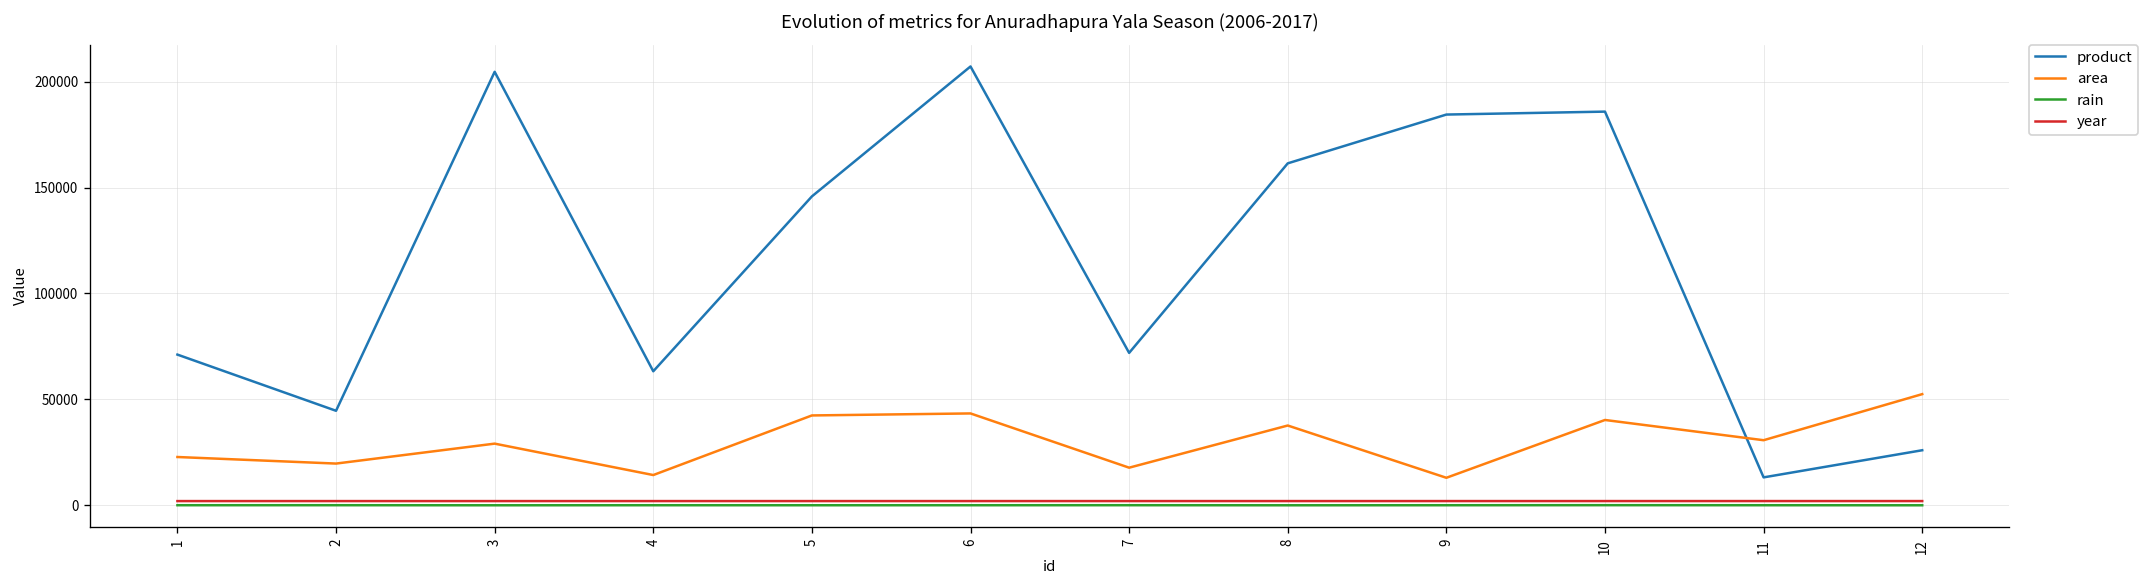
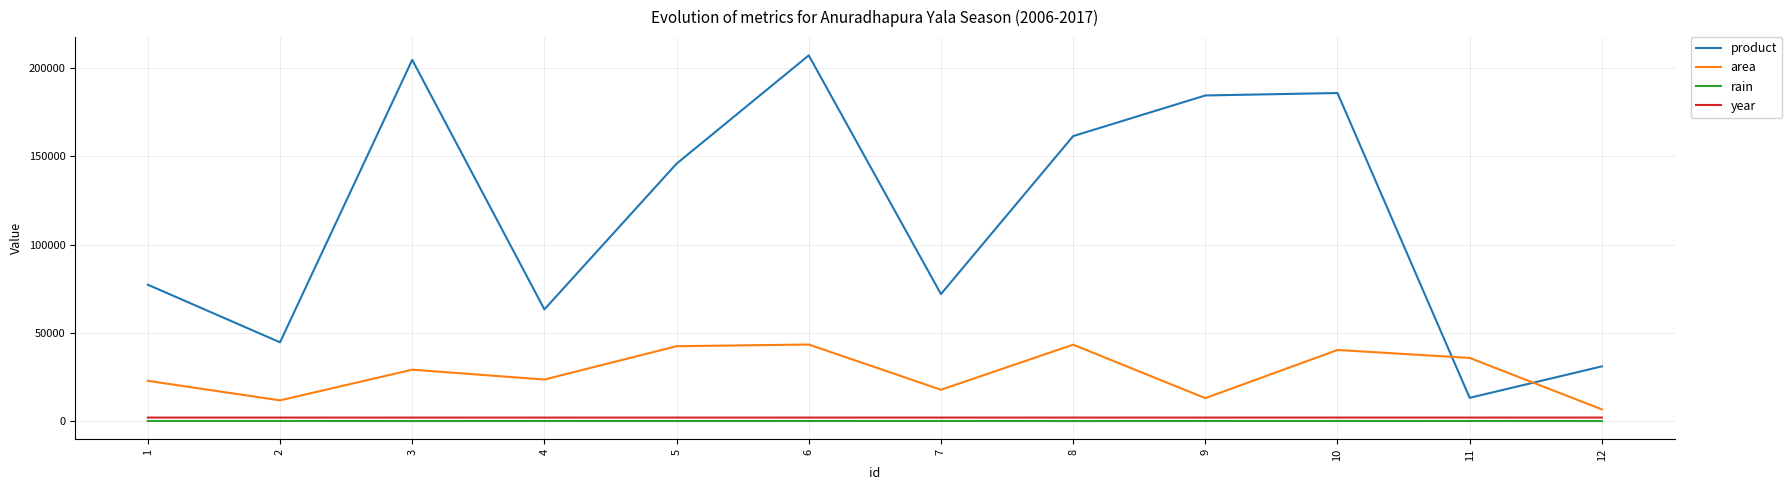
product, 1: 71000 -> 77000
area, 2: 20000 -> 12000
area, 4: 14000 -> 24000
area, 8: 38000 -> 43000
area, 11: 31000 -> 36000
product, 12: 26000 -> 31000
area, 12: 52000 -> 7000
